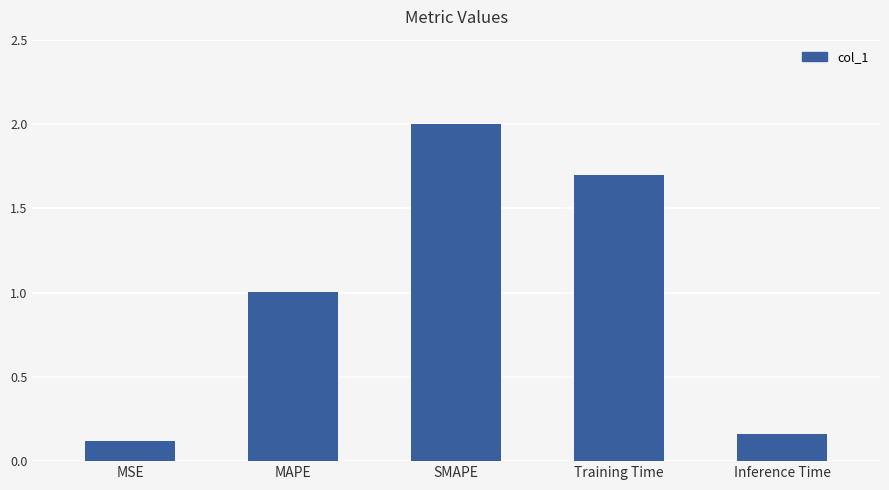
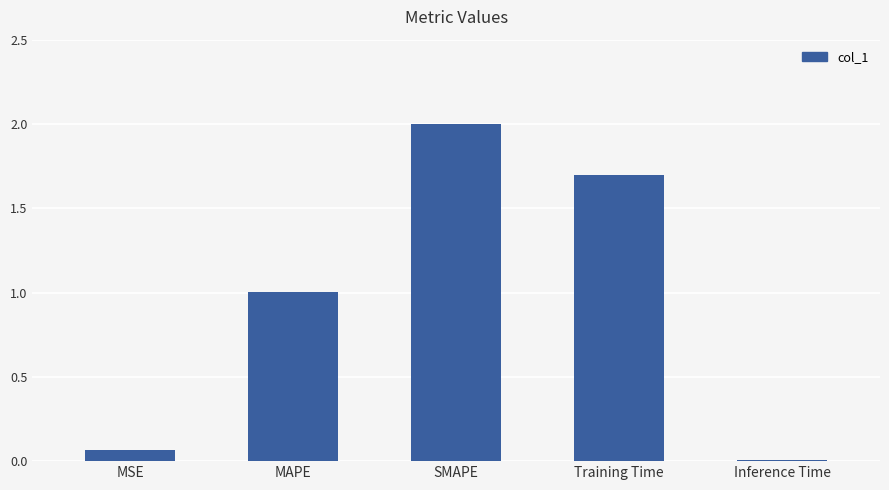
MSE: 0.12 -> 0.07
Inference Time: 0.16 -> 0.01
